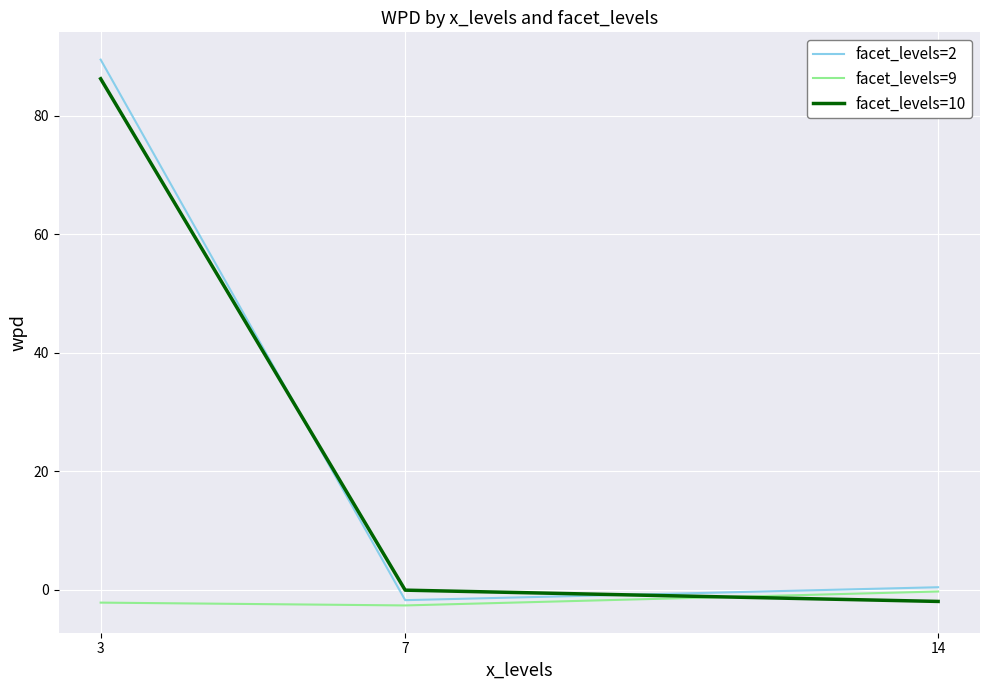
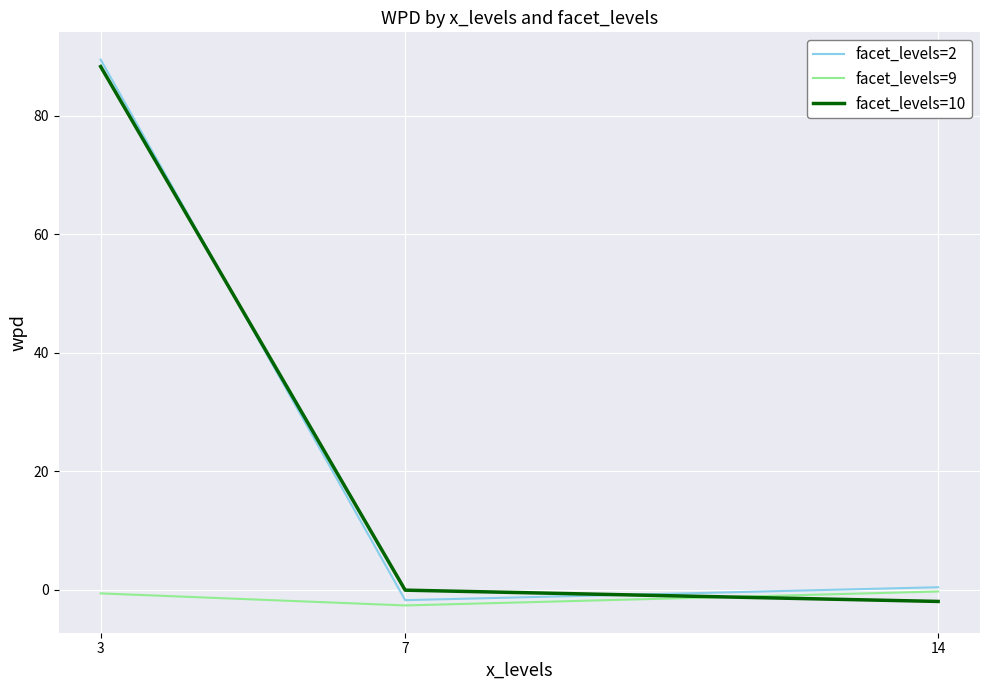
facet_levels=9, 3: -2 -> -1
facet_levels=10, 3: 86 -> 88
